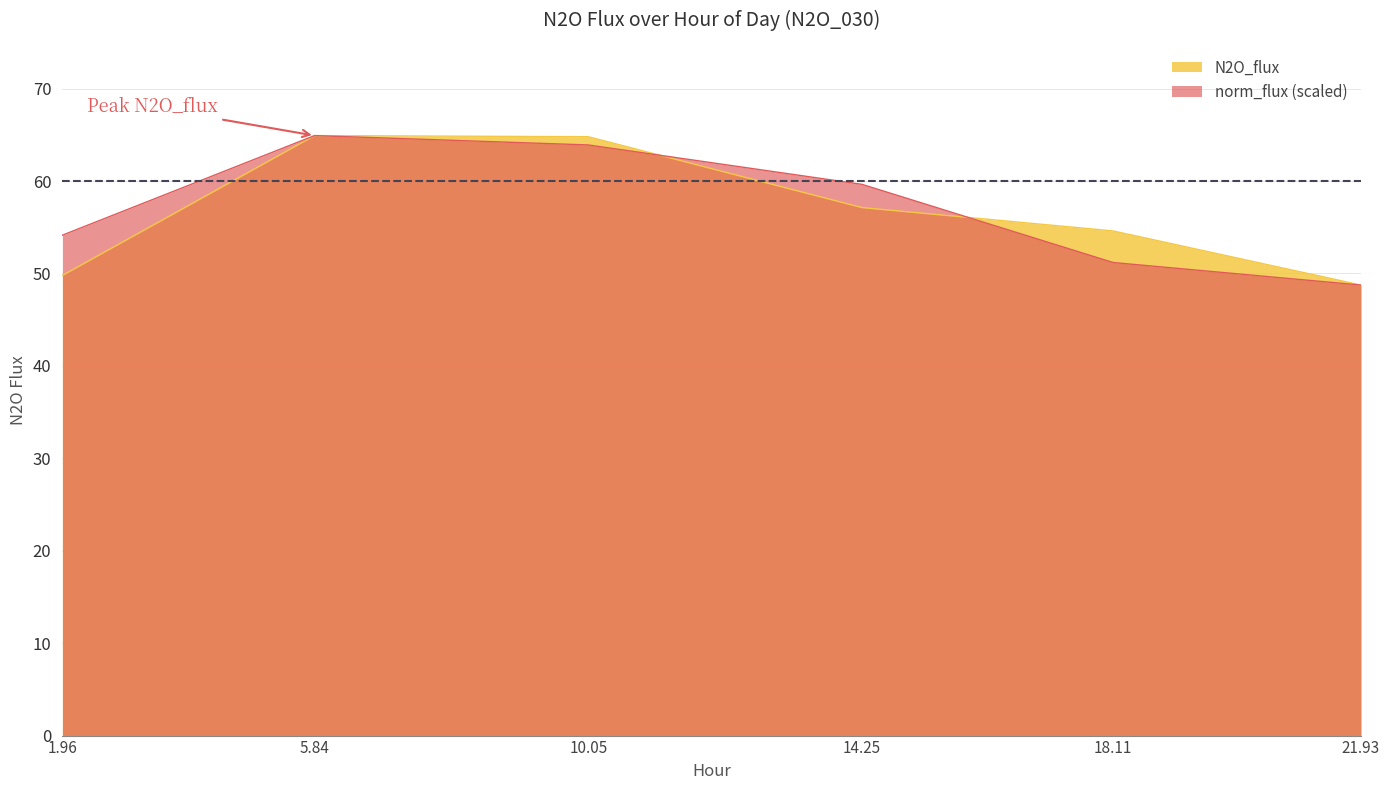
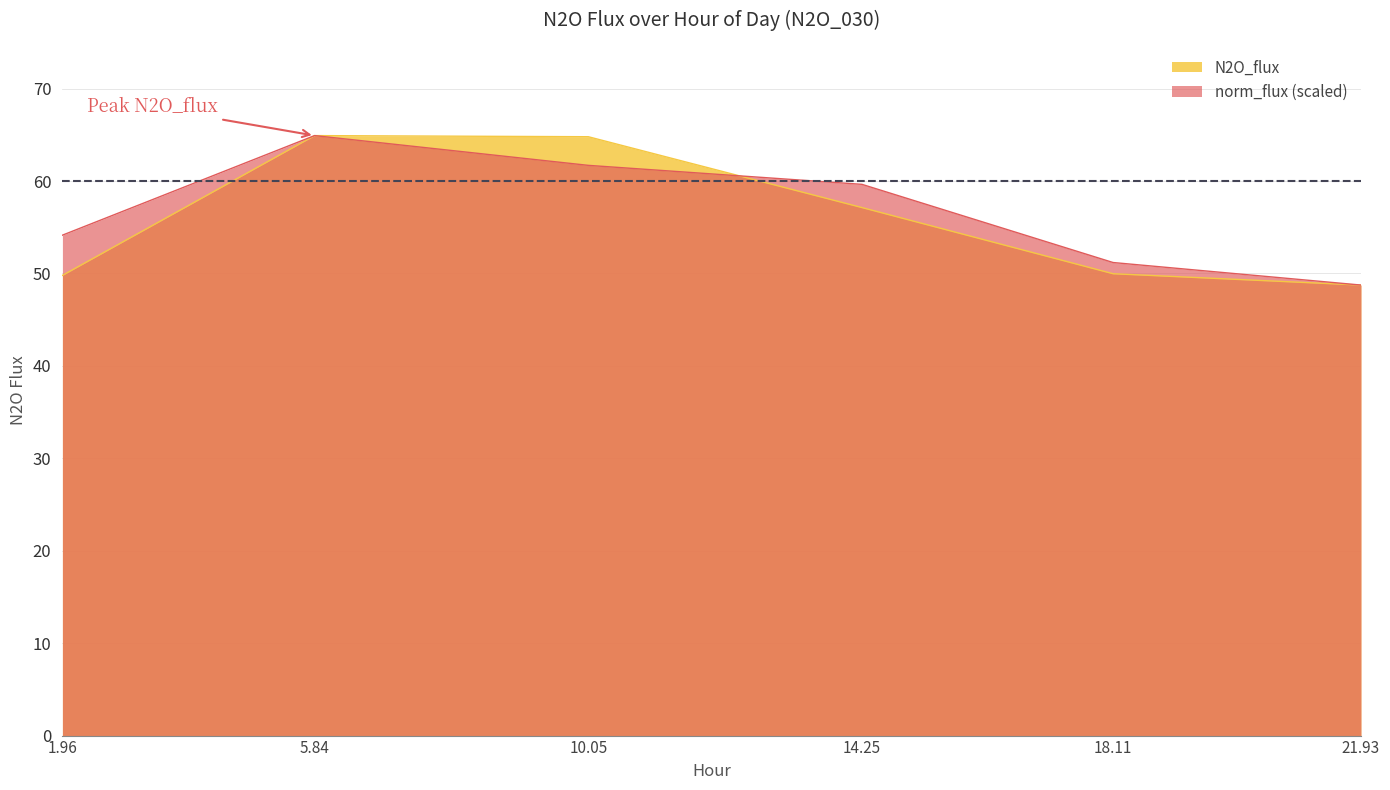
norm_flux (scaled), 10.05: 64 -> 62
N2O_flux, 18.11: 55 -> 50
